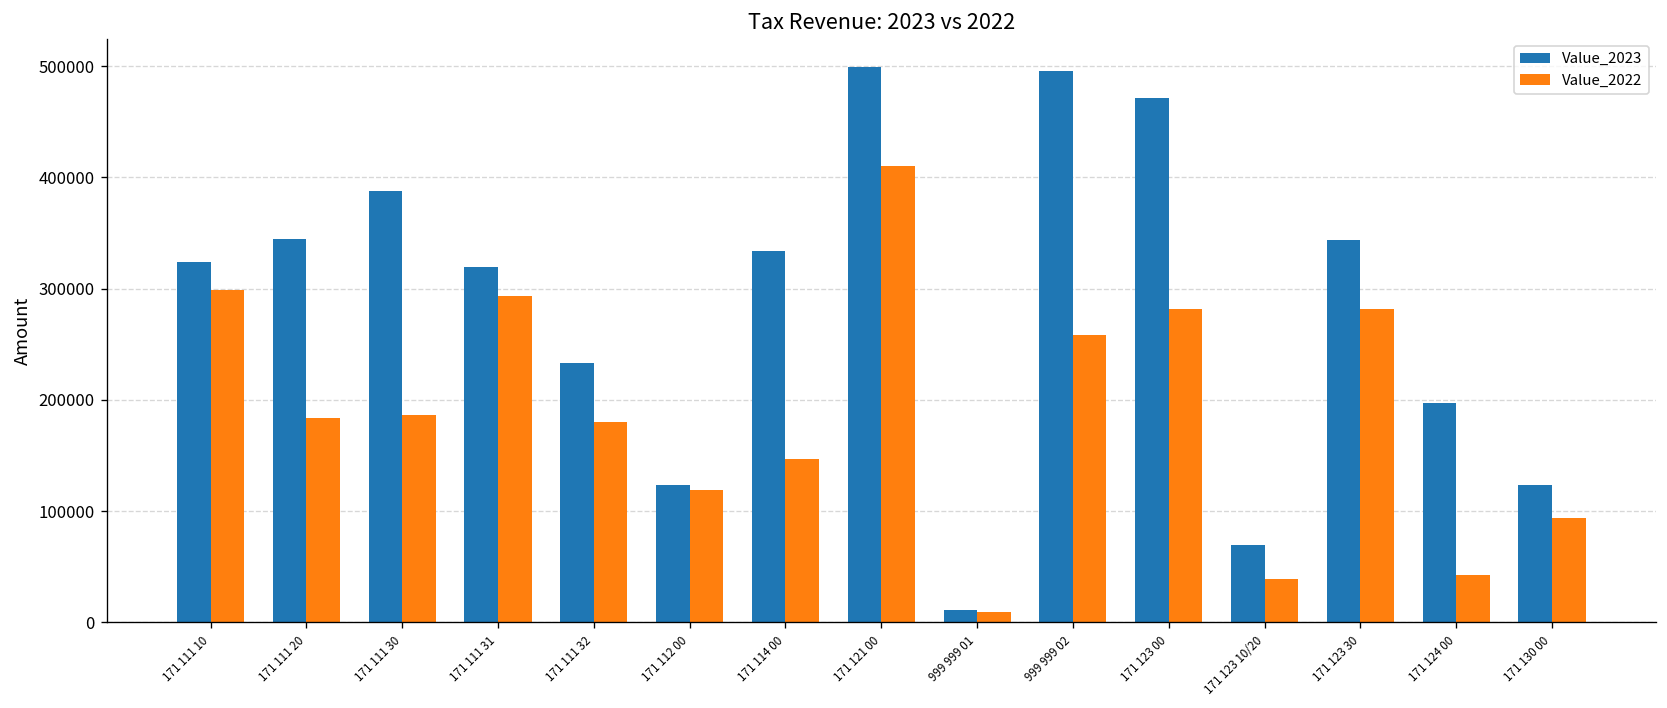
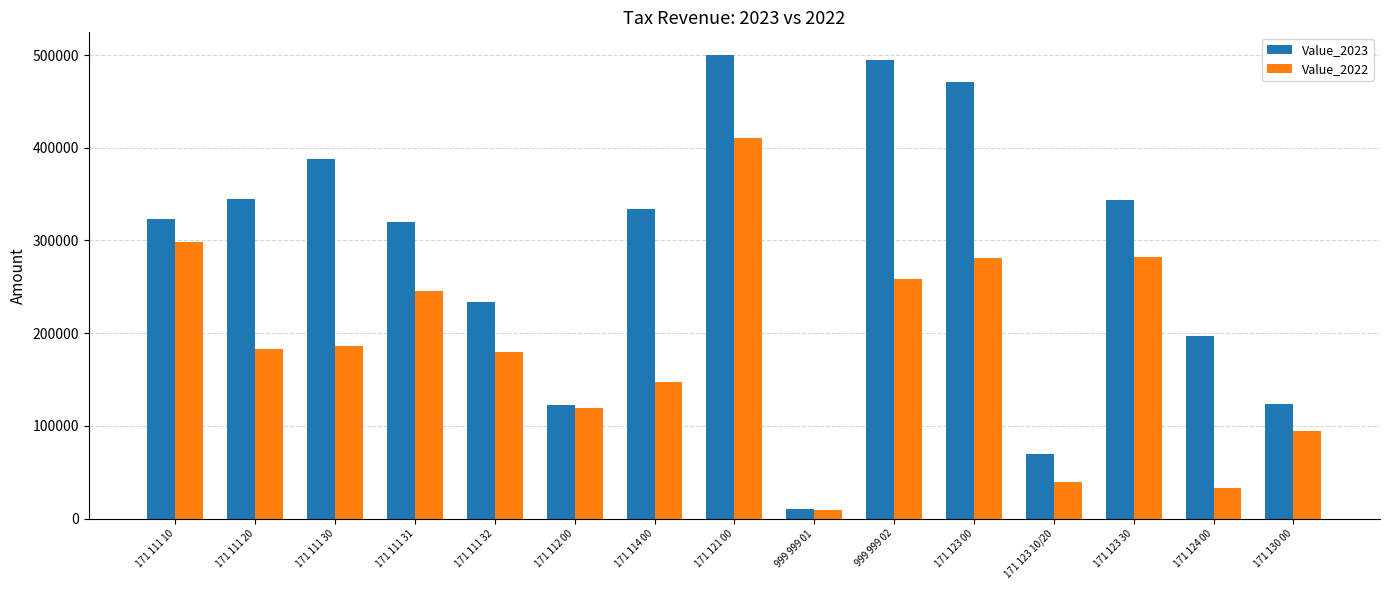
Value_2022, 171 111 31: 290000 -> 250000
Value_2022, 171 124 00: 40000 -> 30000
